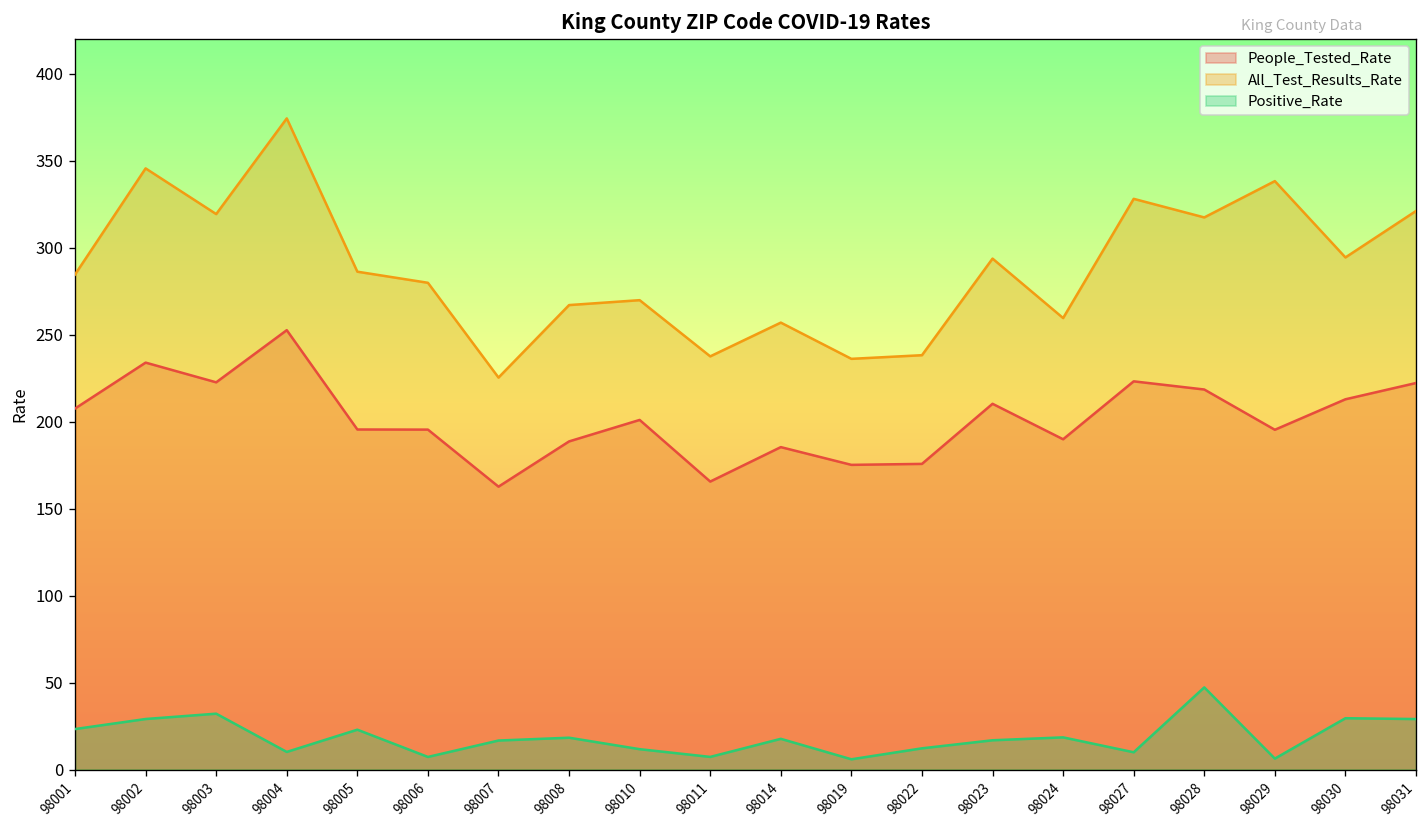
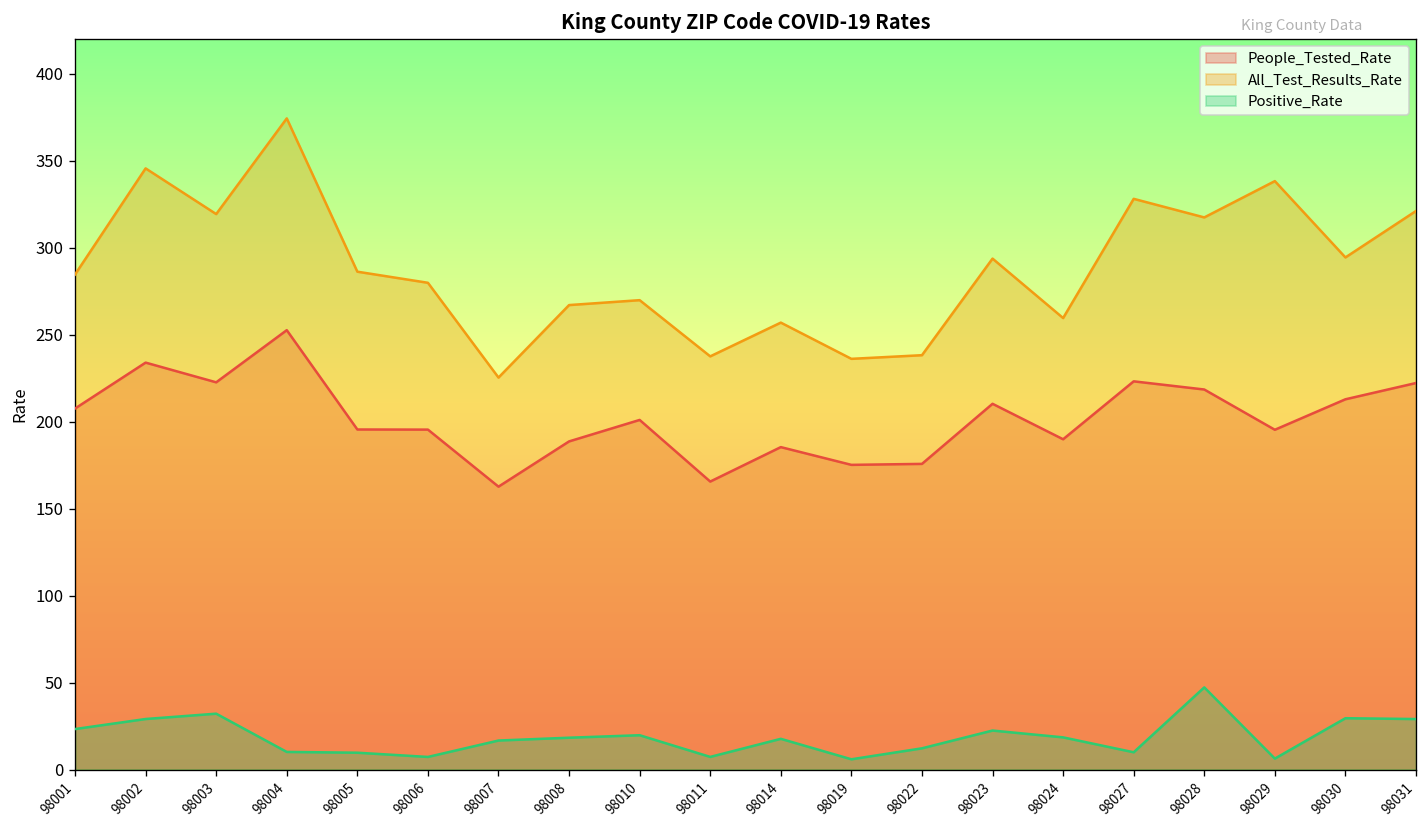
Positive_Rate, 98005: 23 -> 10
Positive_Rate, 98010: 12 -> 20
Positive_Rate, 98023: 17 -> 22
